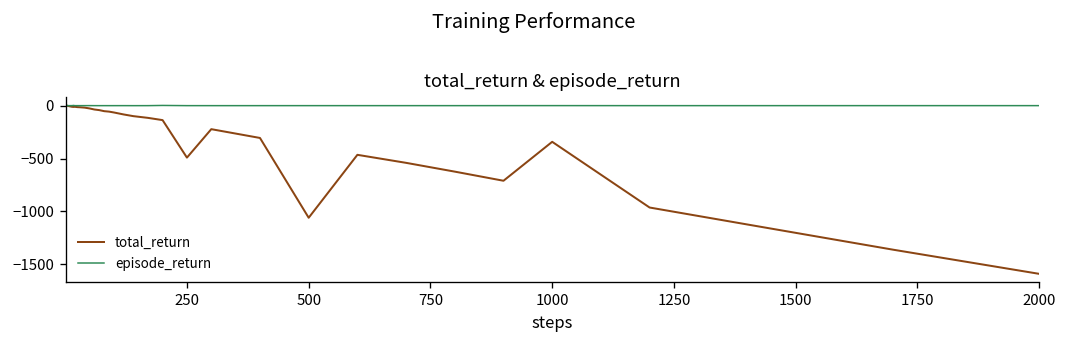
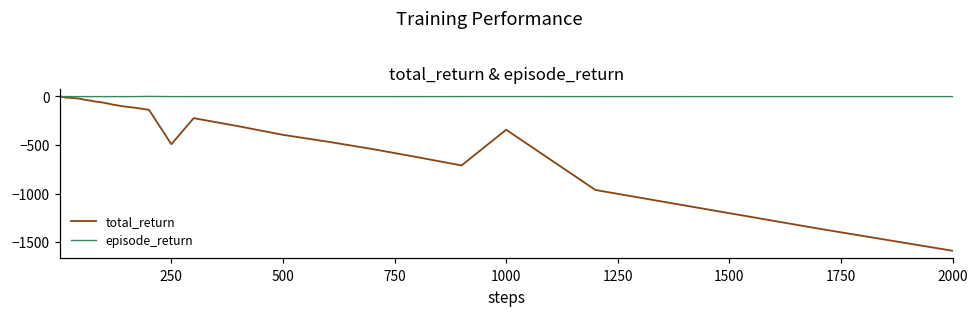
total_return, 500: -1100 -> -400
